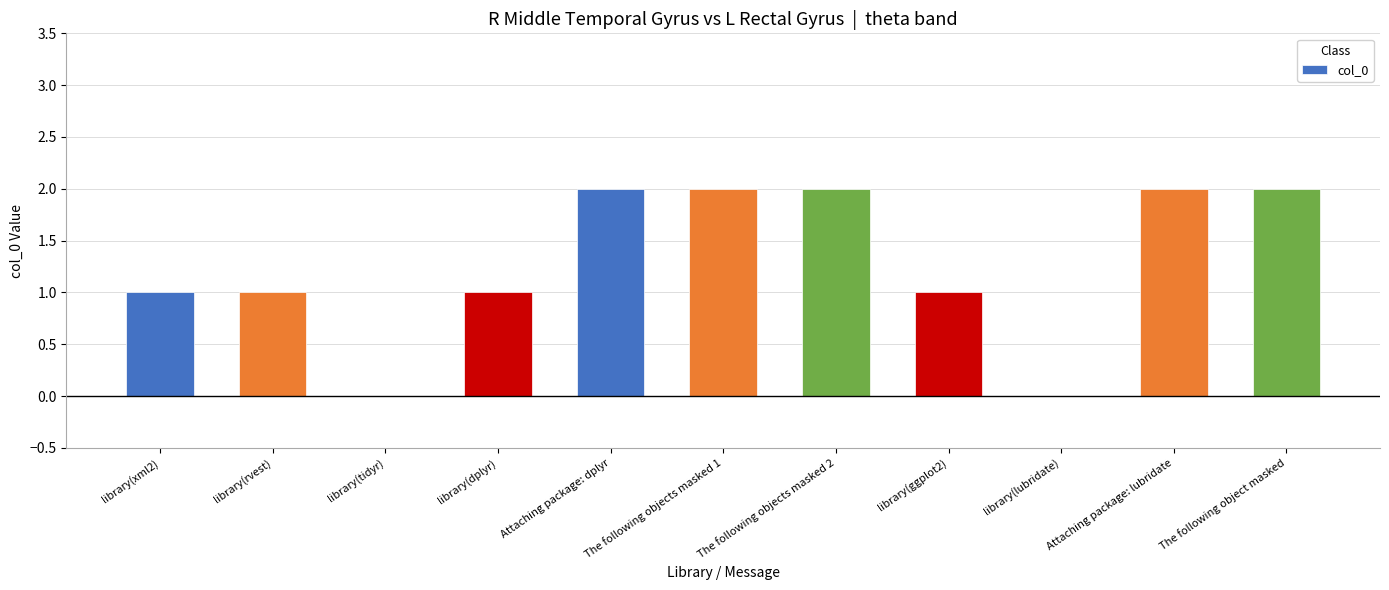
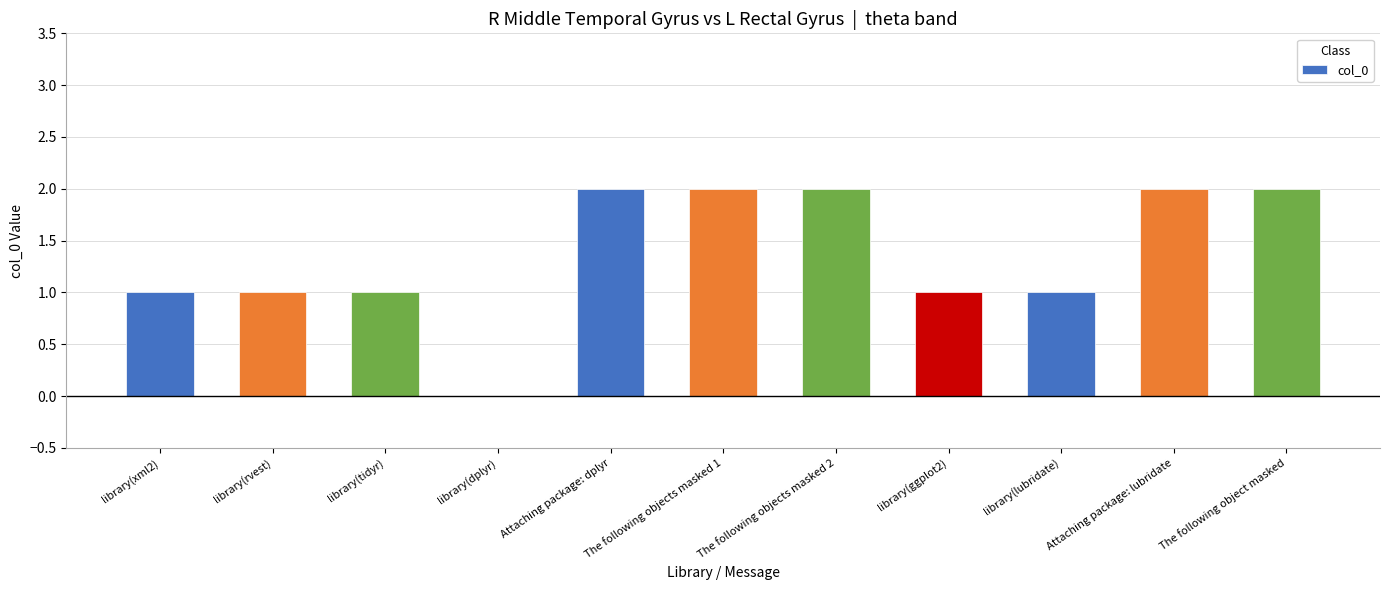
library(tidyr): 0 -> 1
library(dplyr): 1 -> 0
library(lubridate): 0 -> 1
